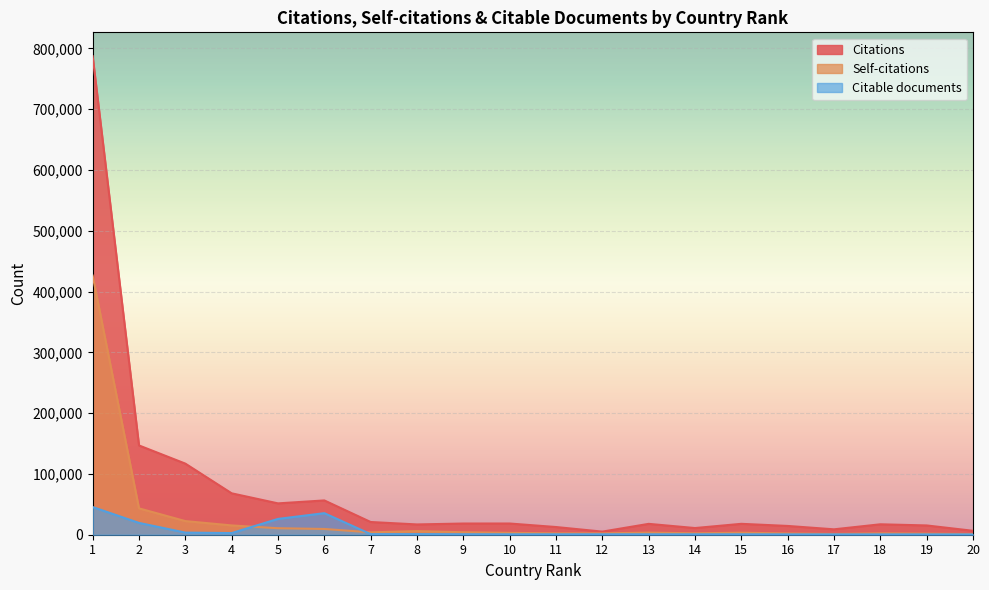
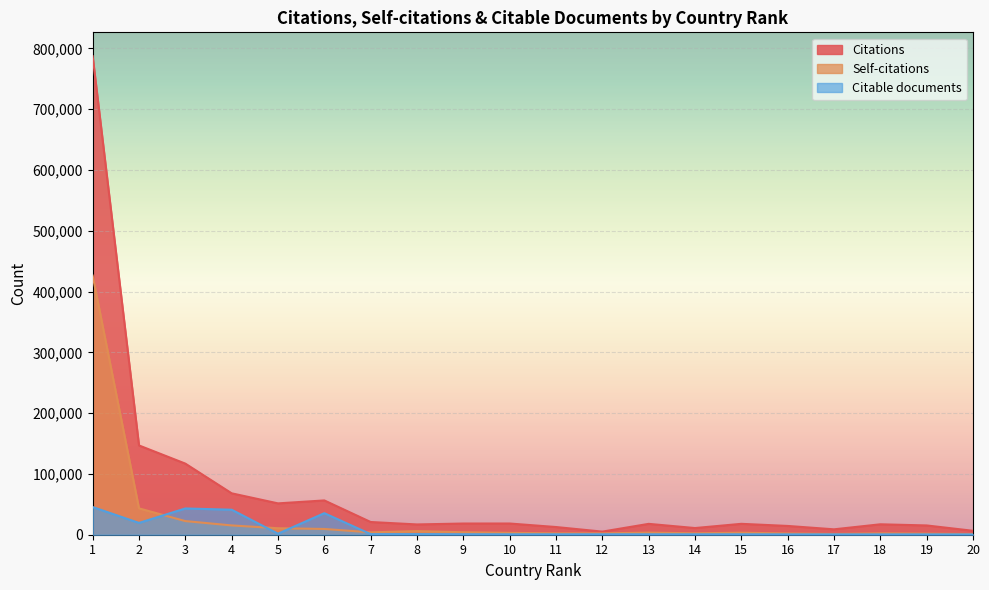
Citable documents, 3: 0 -> 40,000
Citable documents, 4: 0 -> 40,000
Citable documents, 5: 30,000 -> 0
